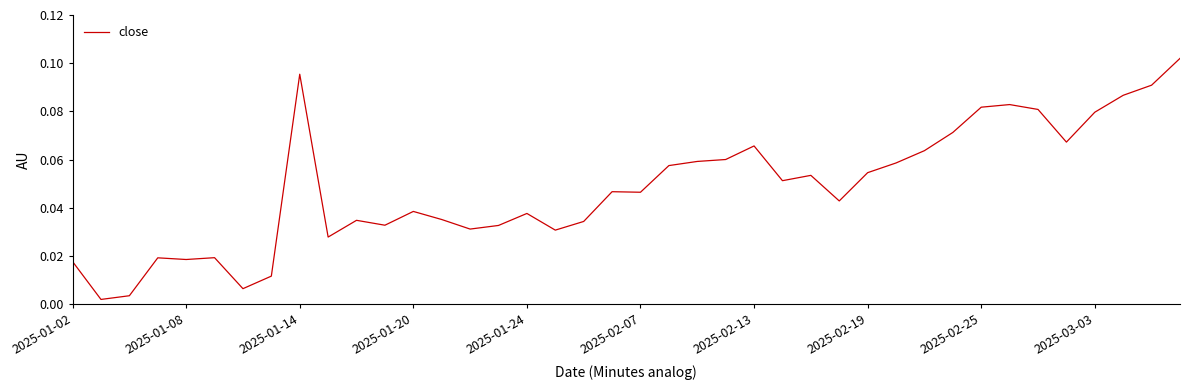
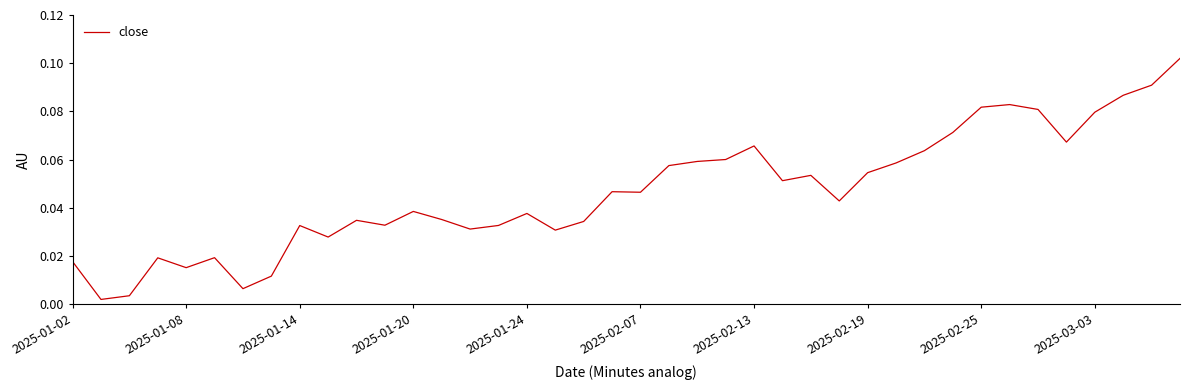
2025-01-08: 0.019 -> 0.015
2025-01-14: 0.095 -> 0.033
